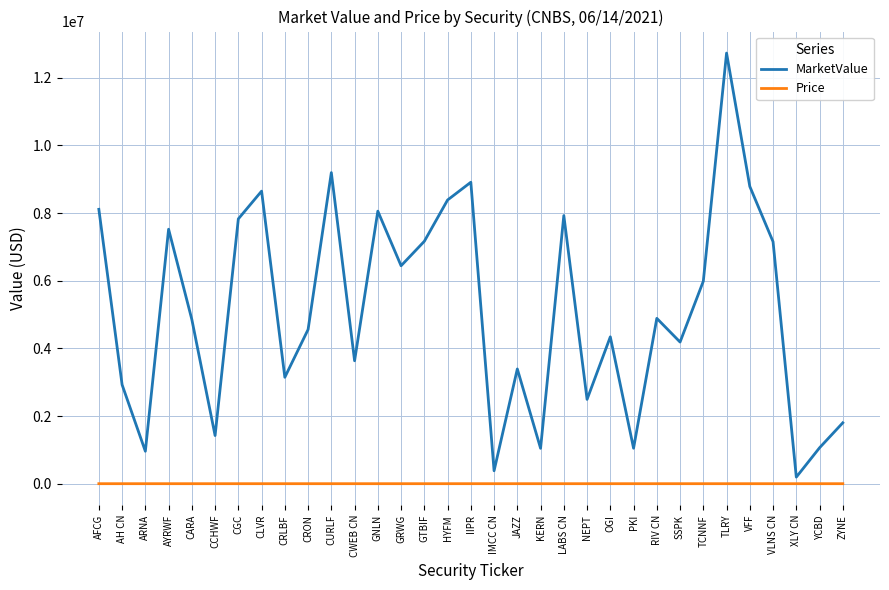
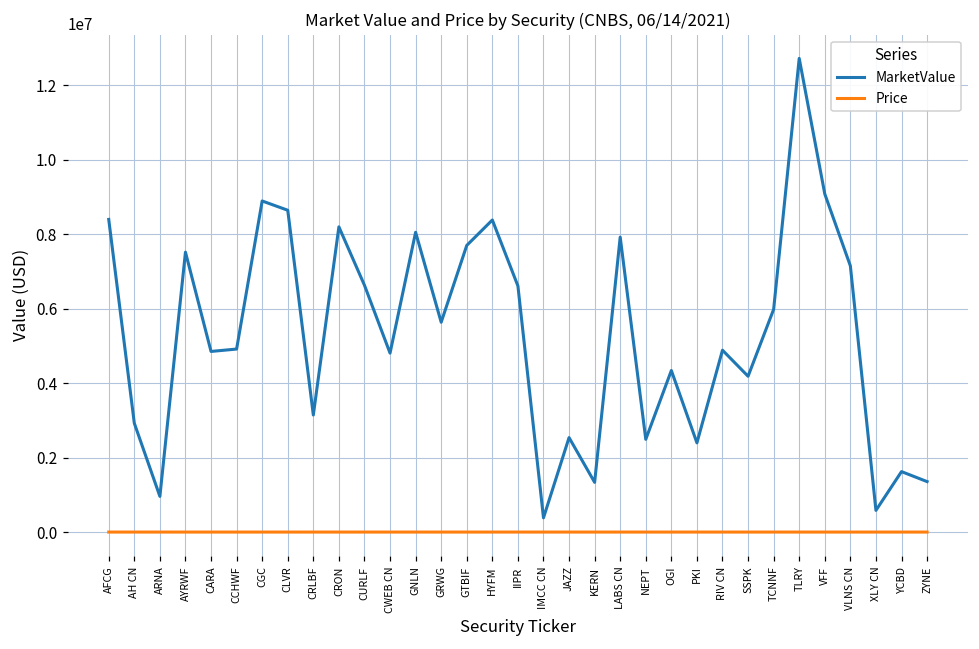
MarketValue, AFCG: 8100000 -> 8400000
MarketValue, CCHWF: 1400000 -> 4900000
MarketValue, CGC: 7800000 -> 8900000
MarketValue, CRON: 4600000 -> 8200000
MarketValue, CURLF: 9200000 -> 6600000
MarketValue, CWEB CN: 3600000 -> 4800000
MarketValue, GRWG: 6400000 -> 5600000
MarketValue, GTBIF: 7200000 -> 7700000
MarketValue, IIPR: 8900000 -> 6600000
MarketValue, JAZZ: 3400000 -> 2500000
MarketValue, KERN: 1000000 -> 1300000
MarketValue, PKI: 1000000 -> 2400000
MarketValue, VFF: 8800000 -> 9100000
MarketValue, XLY CN: 200000 -> 600000
MarketValue, YCBD: 1100000 -> 1600000
MarketValue, ZYNE: 1800000 -> 1400000
